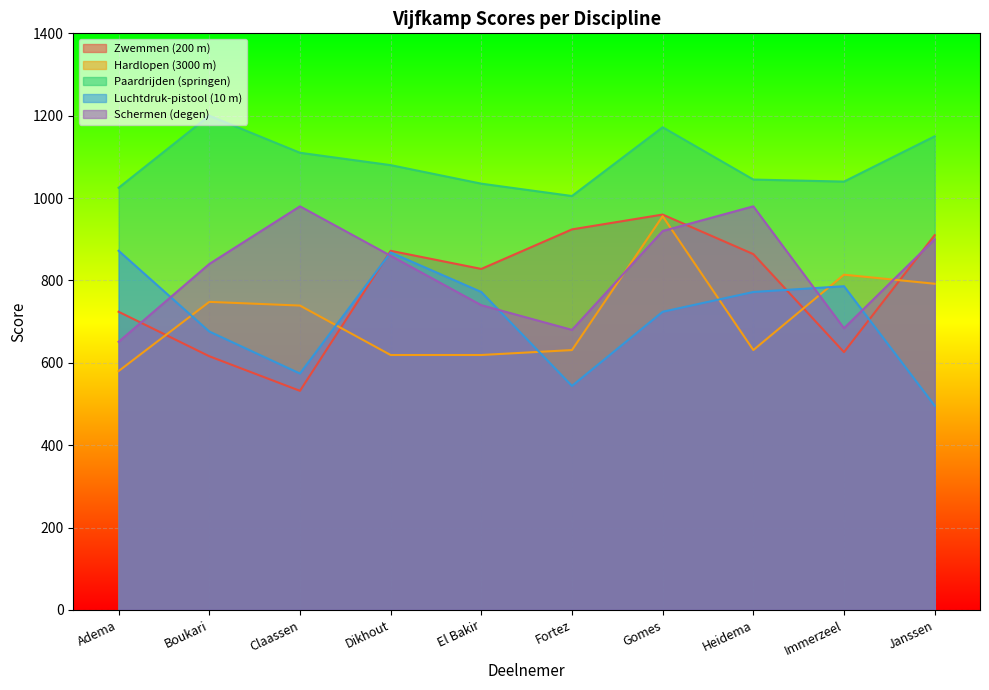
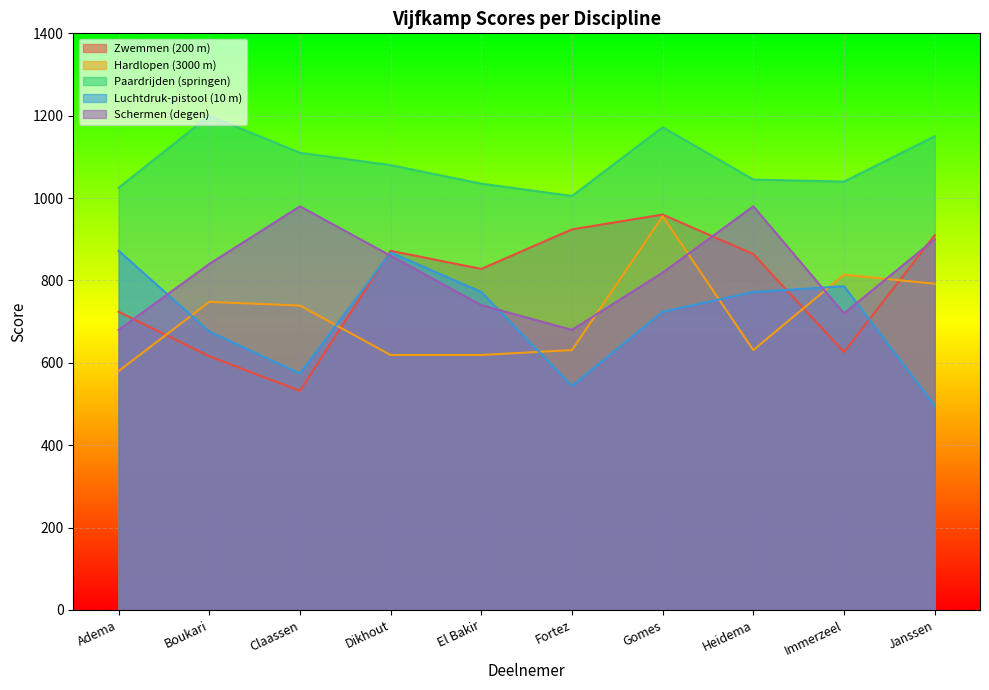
Schermen (degen), Adema: 650 -> 680
Schermen (degen), Gomes: 920 -> 820
Schermen (degen), Immerzeel: 680 -> 720
